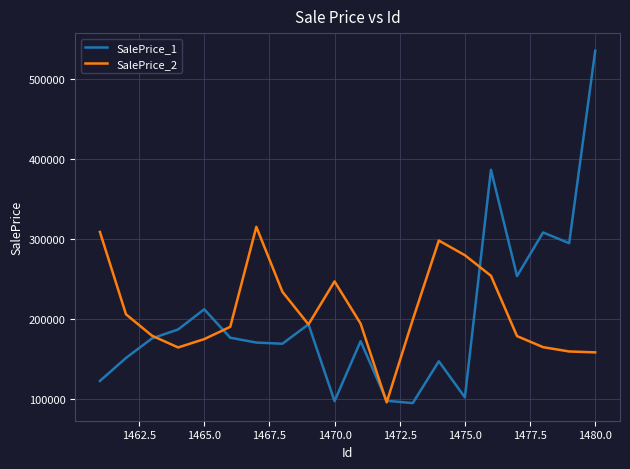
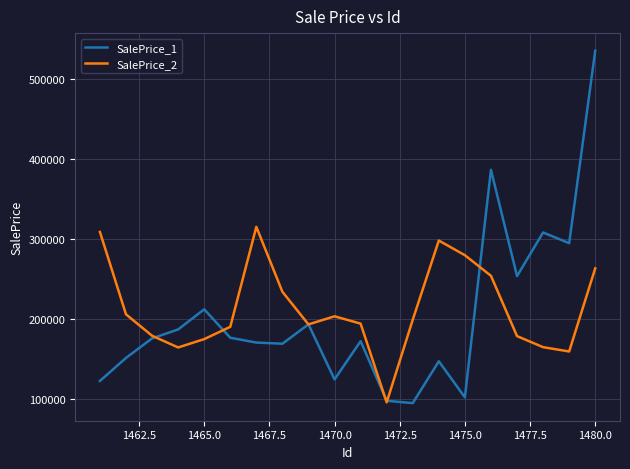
SalePrice_1, 1470.0: 100000 -> 120000
SalePrice_2, 1470.0: 250000 -> 200000
SalePrice_2, 1480.0: 160000 -> 260000
